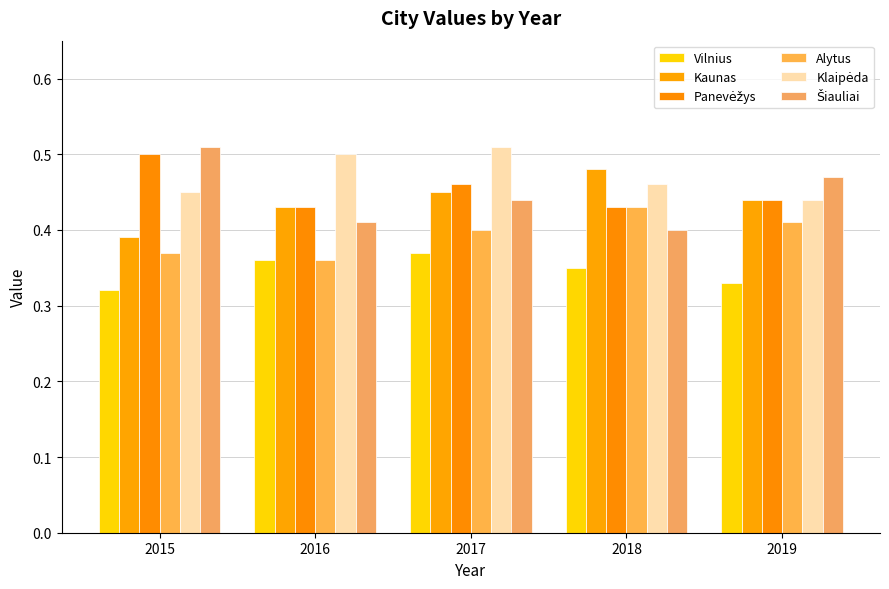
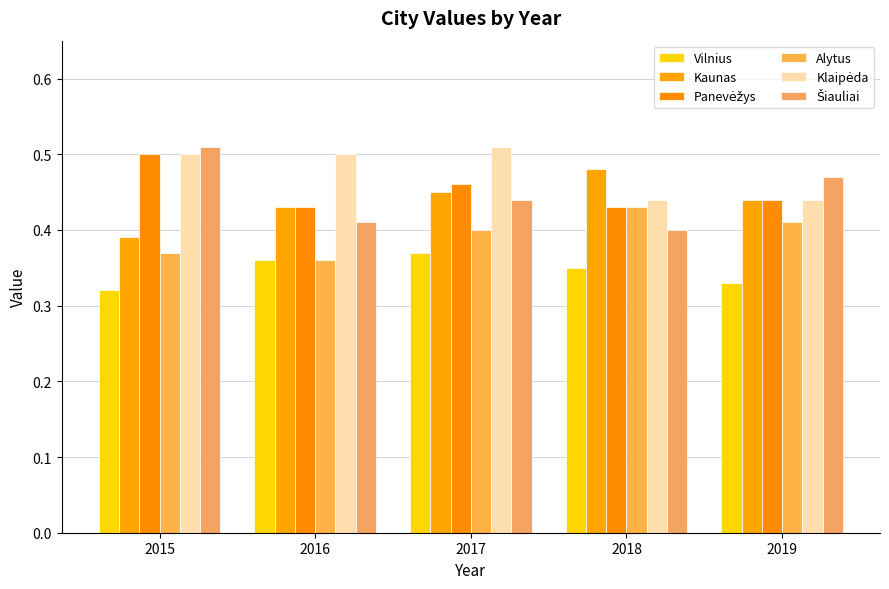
Klaipėda, 2015: 0.45 -> 0.50
Klaipėda, 2018: 0.46 -> 0.44
